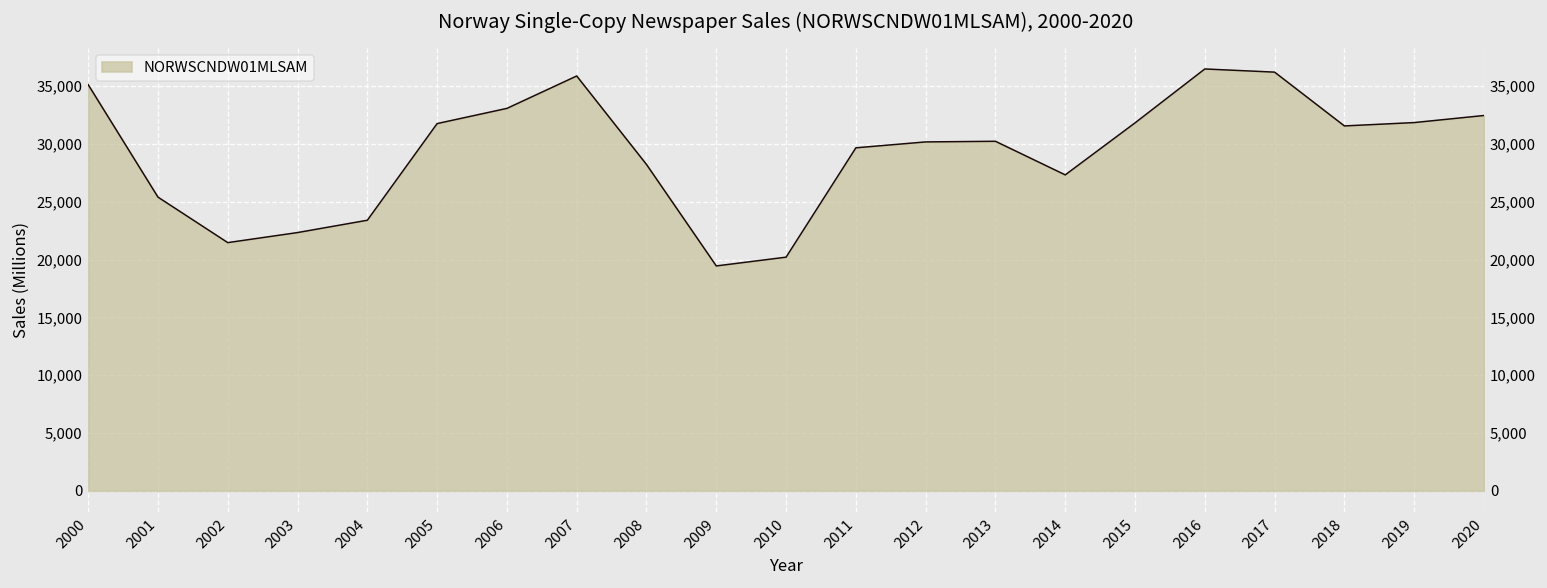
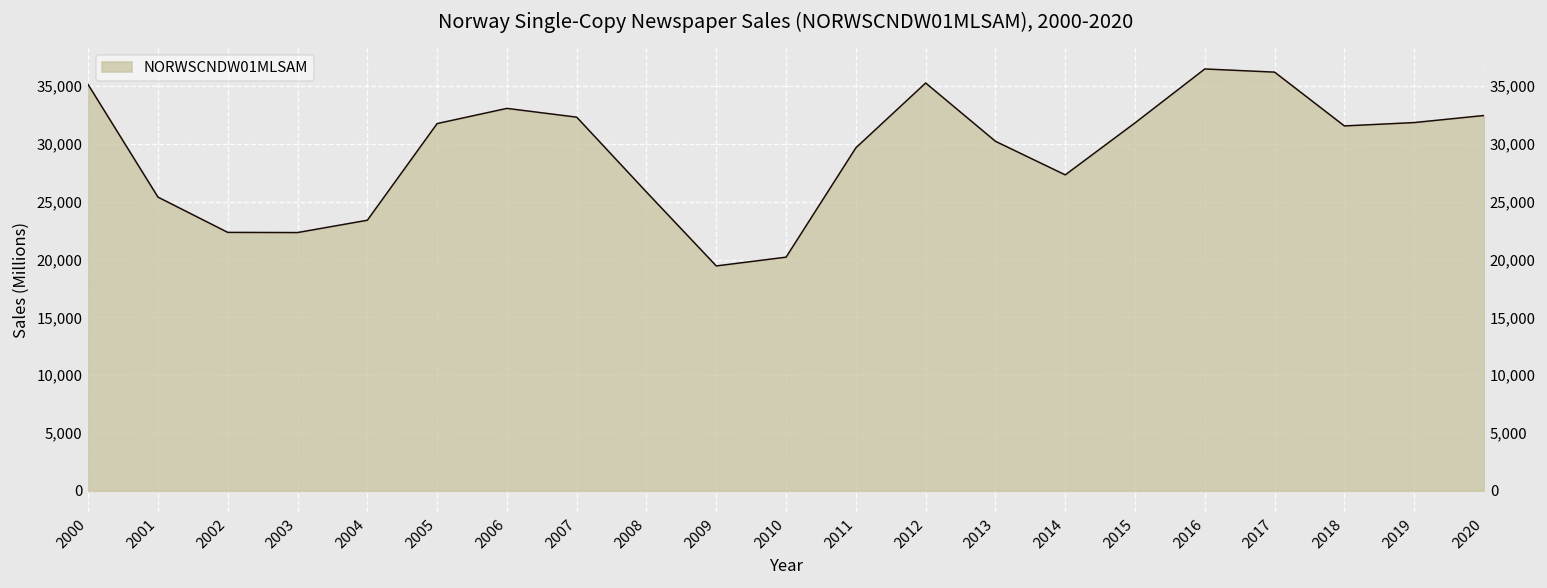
2002: 21,000 -> 22,000
2007: 36,000 -> 32,000
2008: 28,000 -> 26,000
2012: 30,000 -> 35,000
